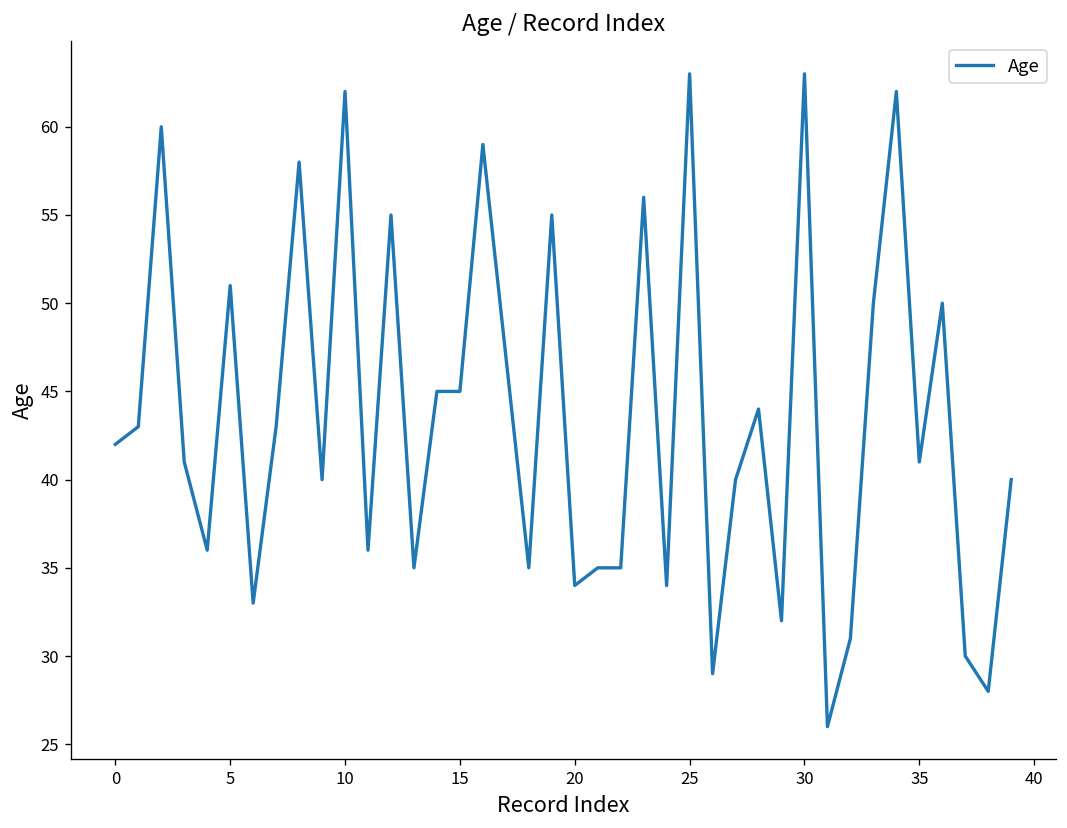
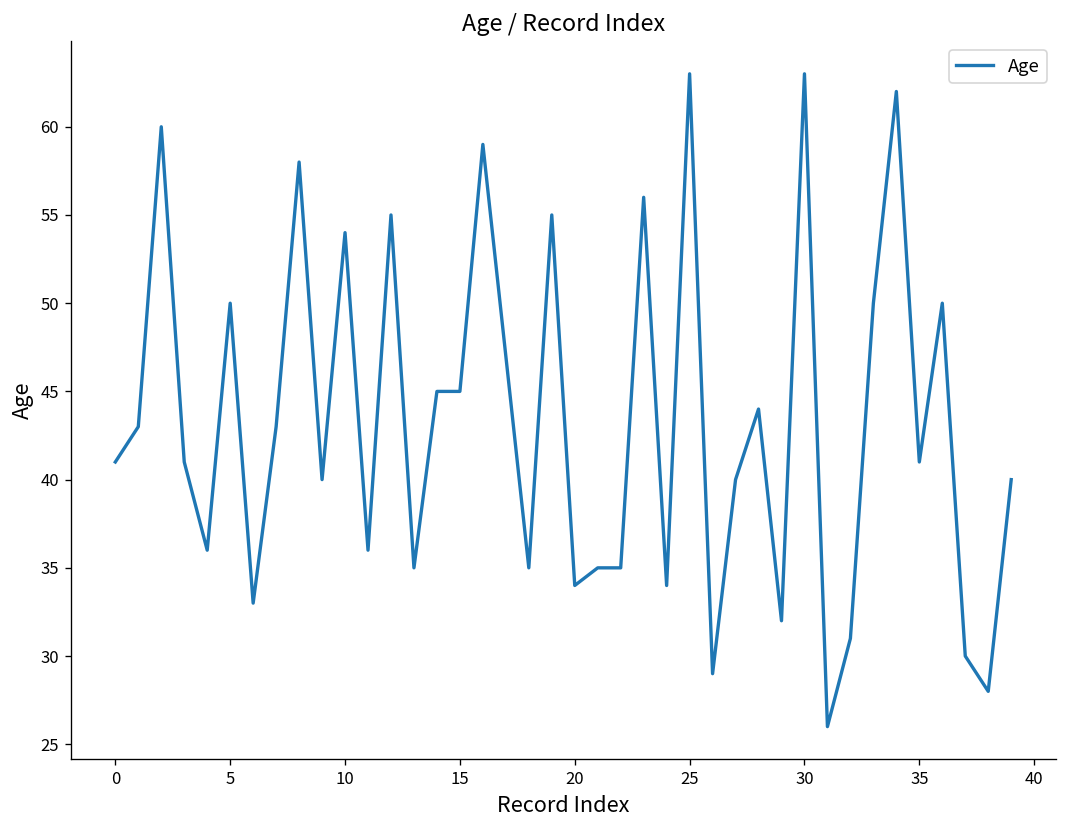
0: 42 -> 41
5: 51 -> 50
10: 62 -> 54
